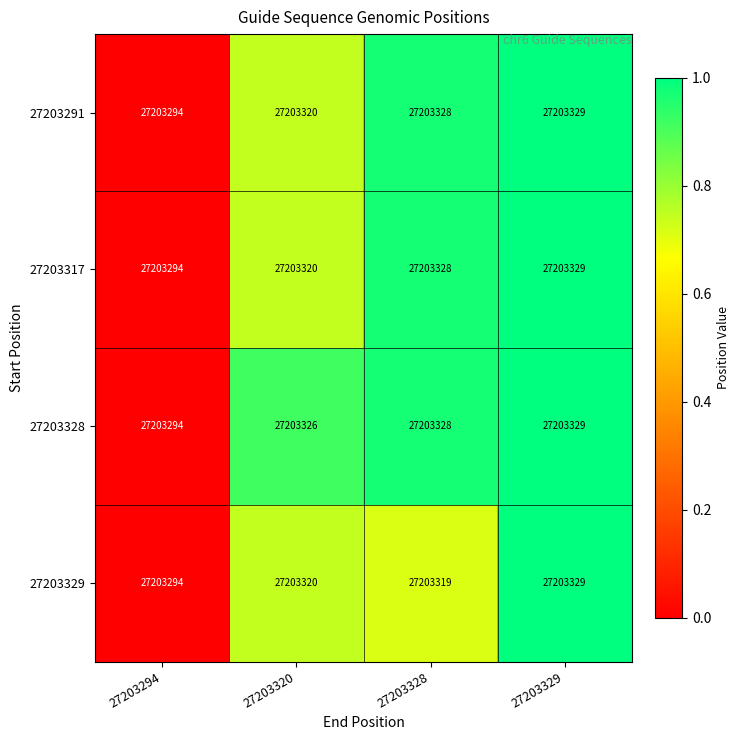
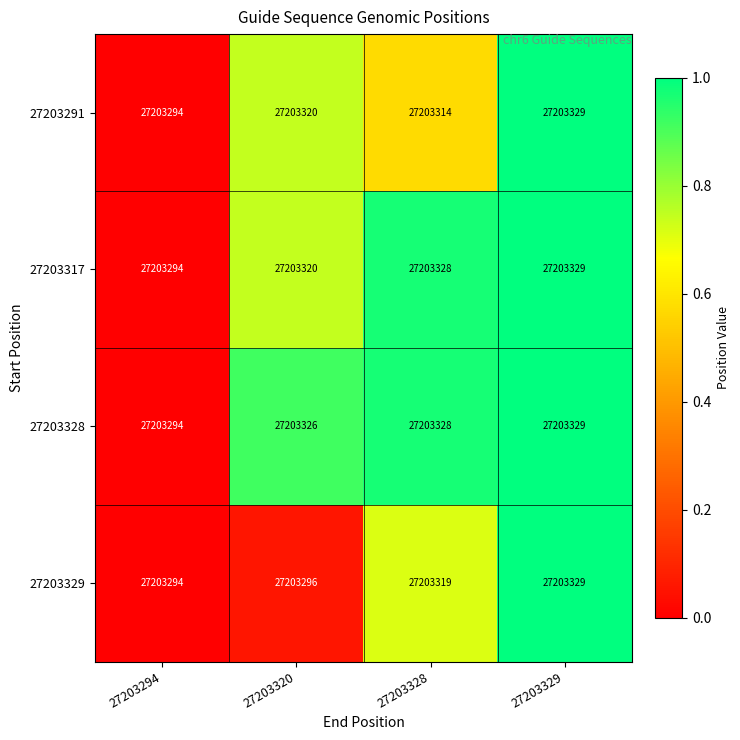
27203291, 27203328: 27203328 -> 27203314
27203329, 27203320: 27203320 -> 27203296
